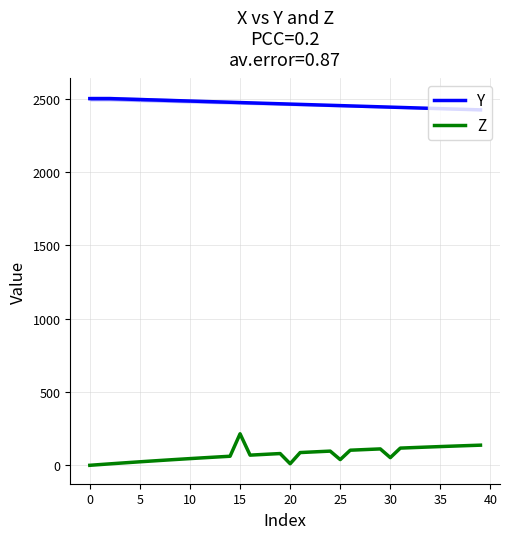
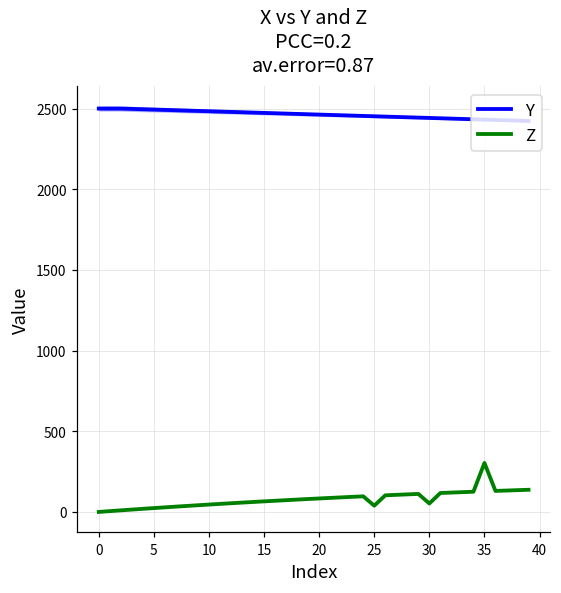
Z, 15: 210 -> 70
Z, 20: 10 -> 80
Z, 35: 130 -> 300
